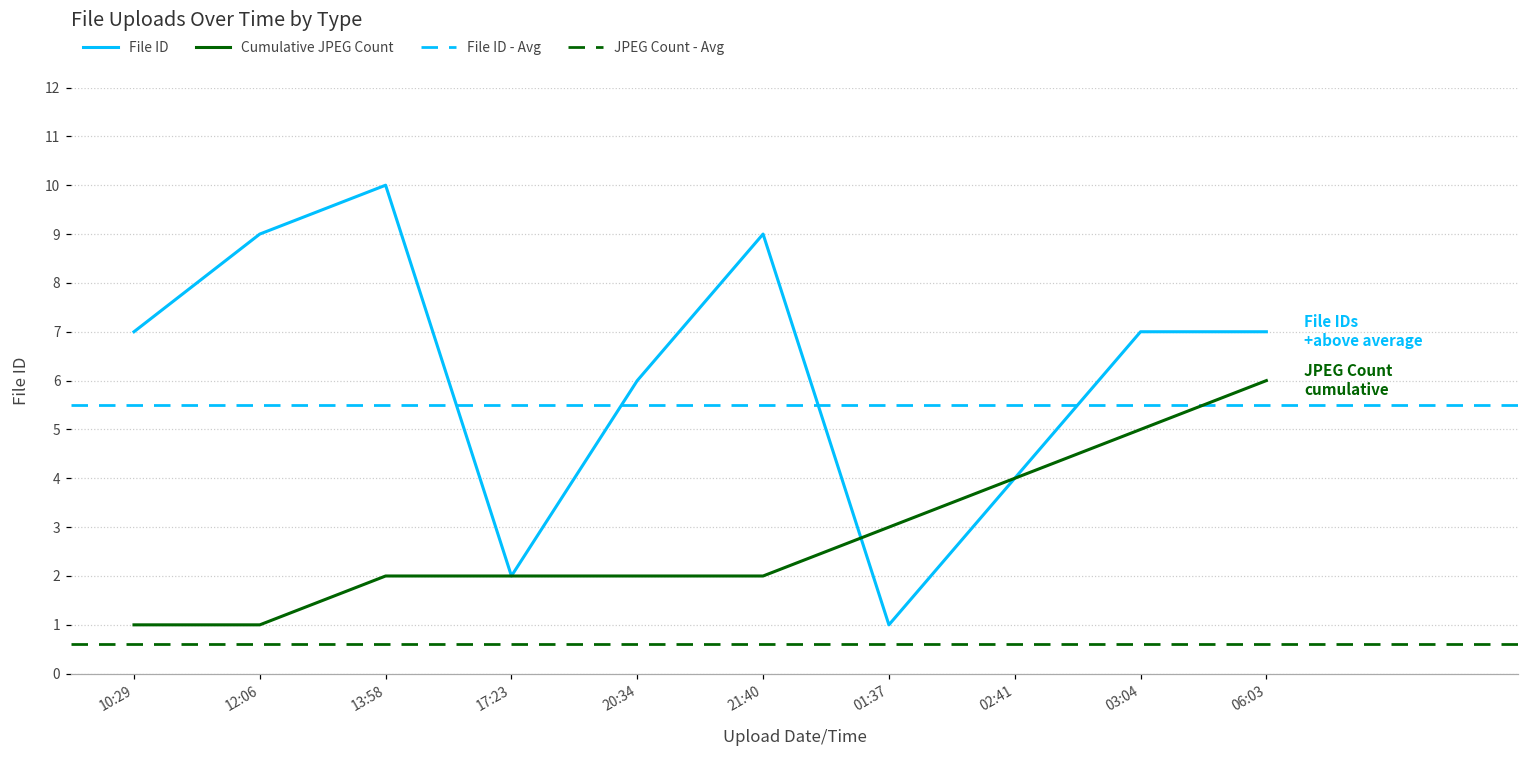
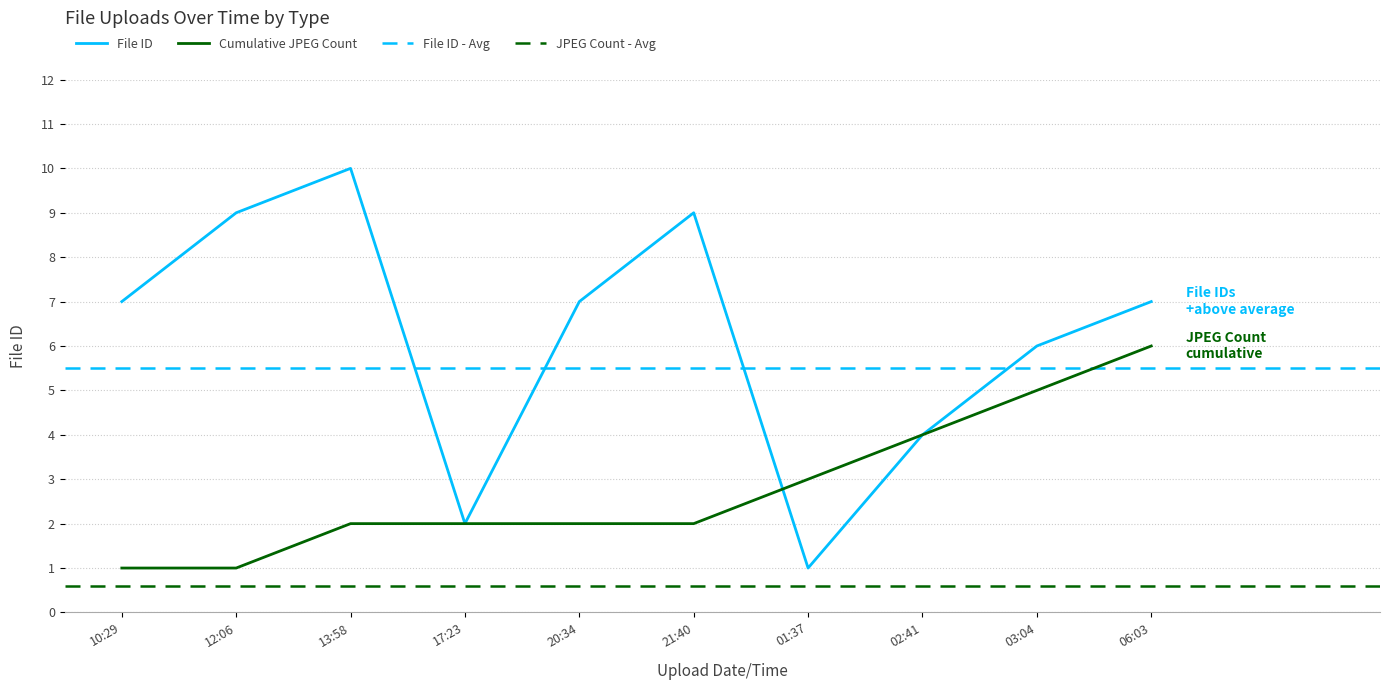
File ID, 20:34: 6 -> 7
File ID, 03:04: 7 -> 6
